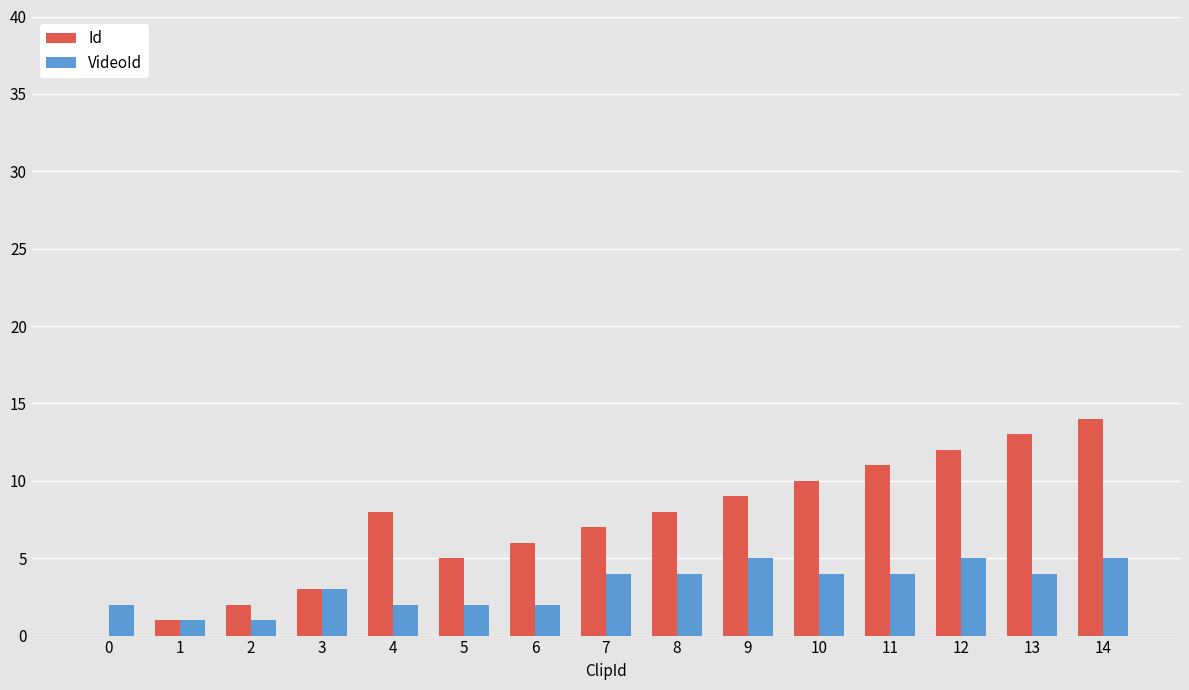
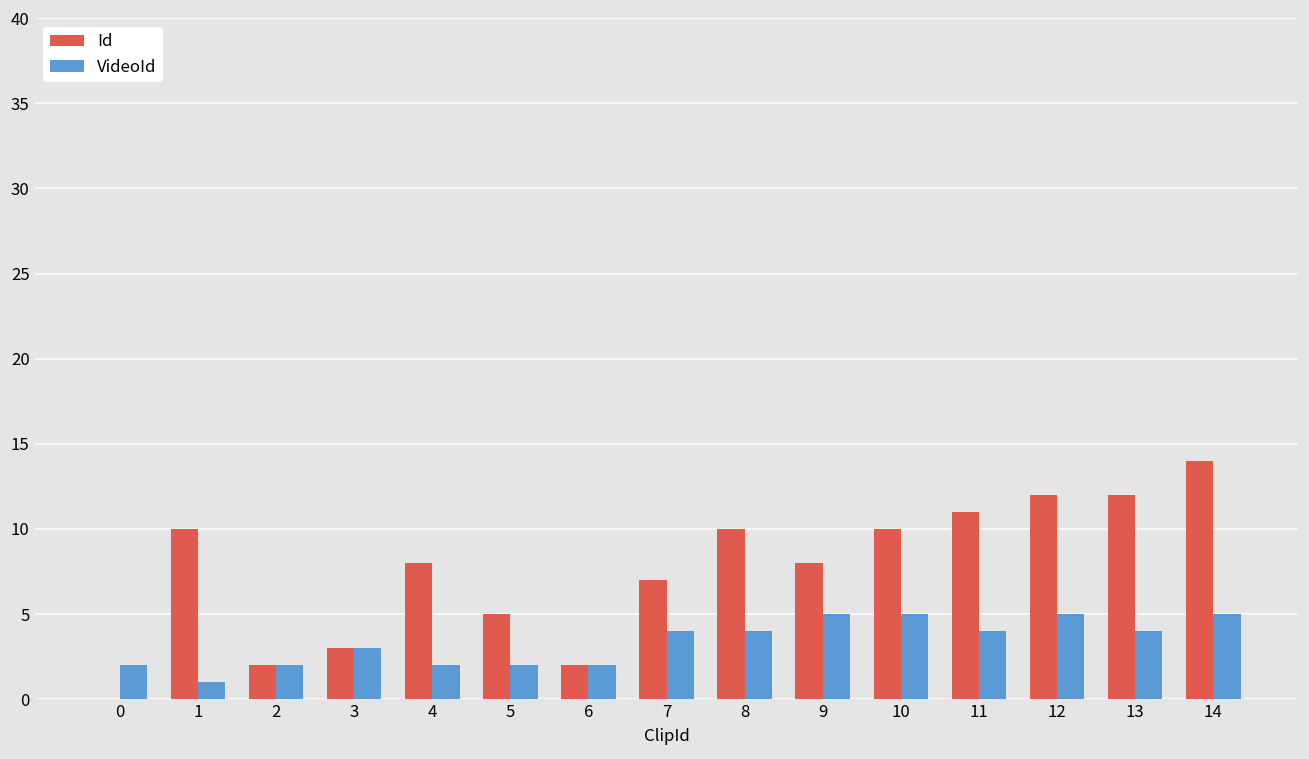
Id, 1: 1 -> 10
VideoId, 2: 1 -> 2
Id, 6: 6 -> 2
Id, 8: 8 -> 10
Id, 9: 9 -> 8
VideoId, 10: 4 -> 5
Id, 13: 13 -> 12
